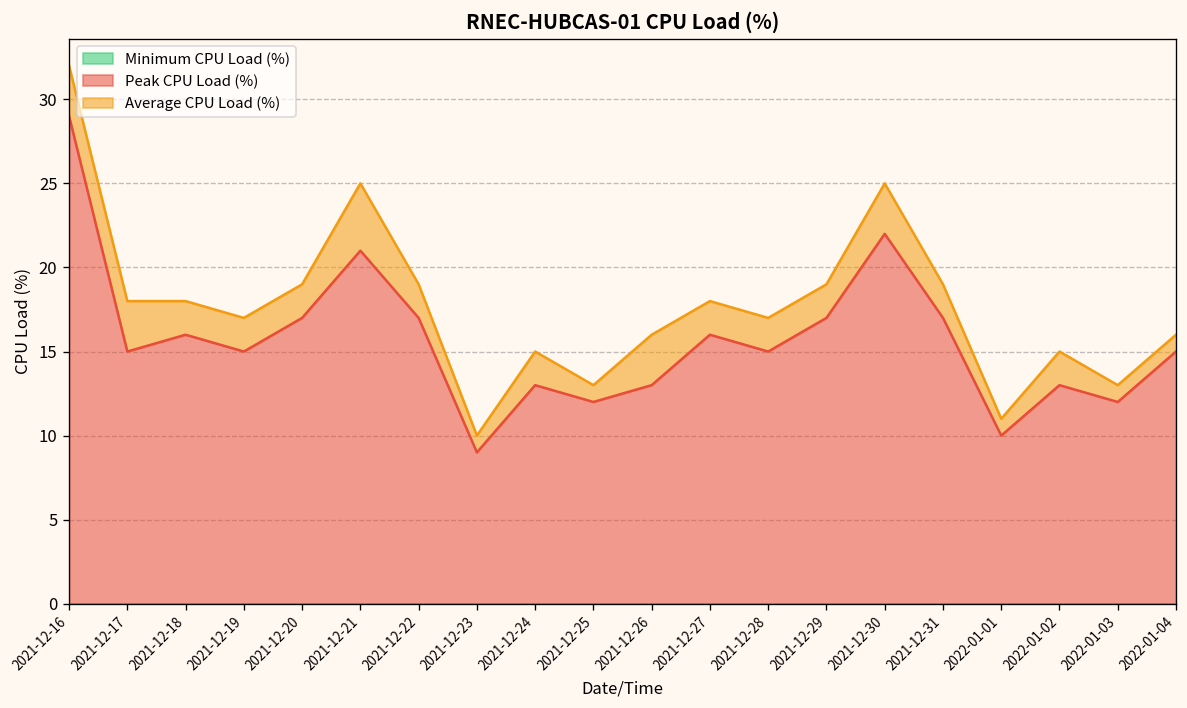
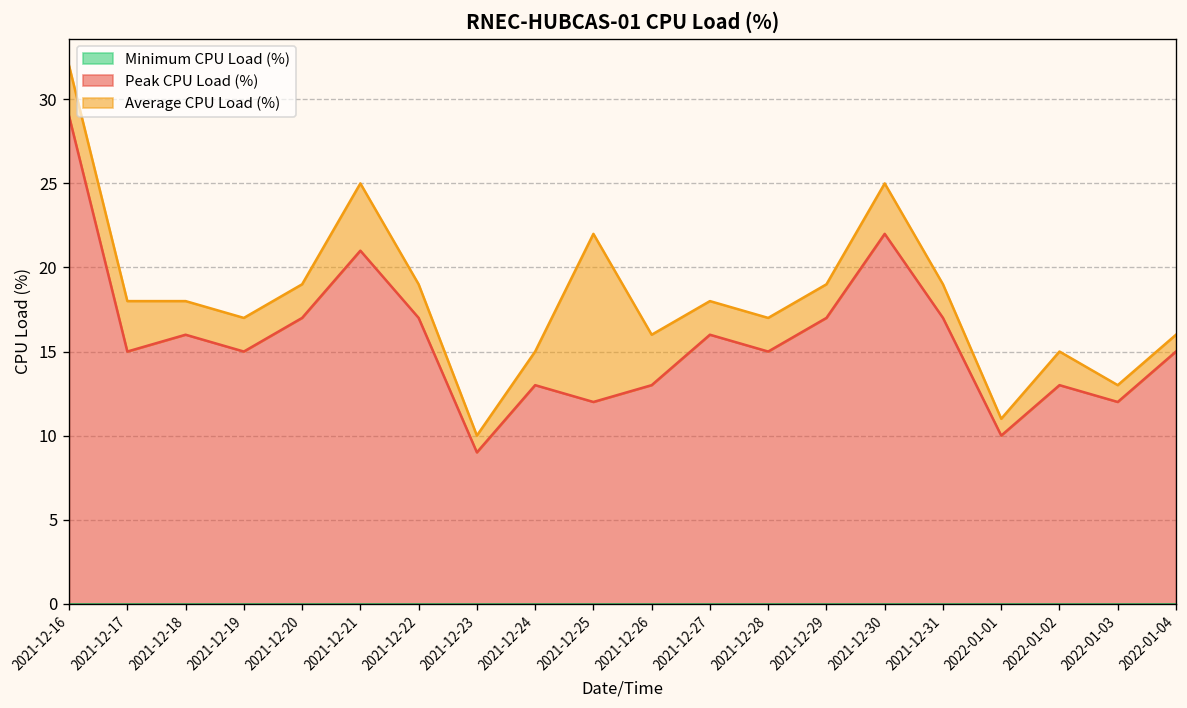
Average CPU Load (%), 2021-12-25: 1 -> 10
